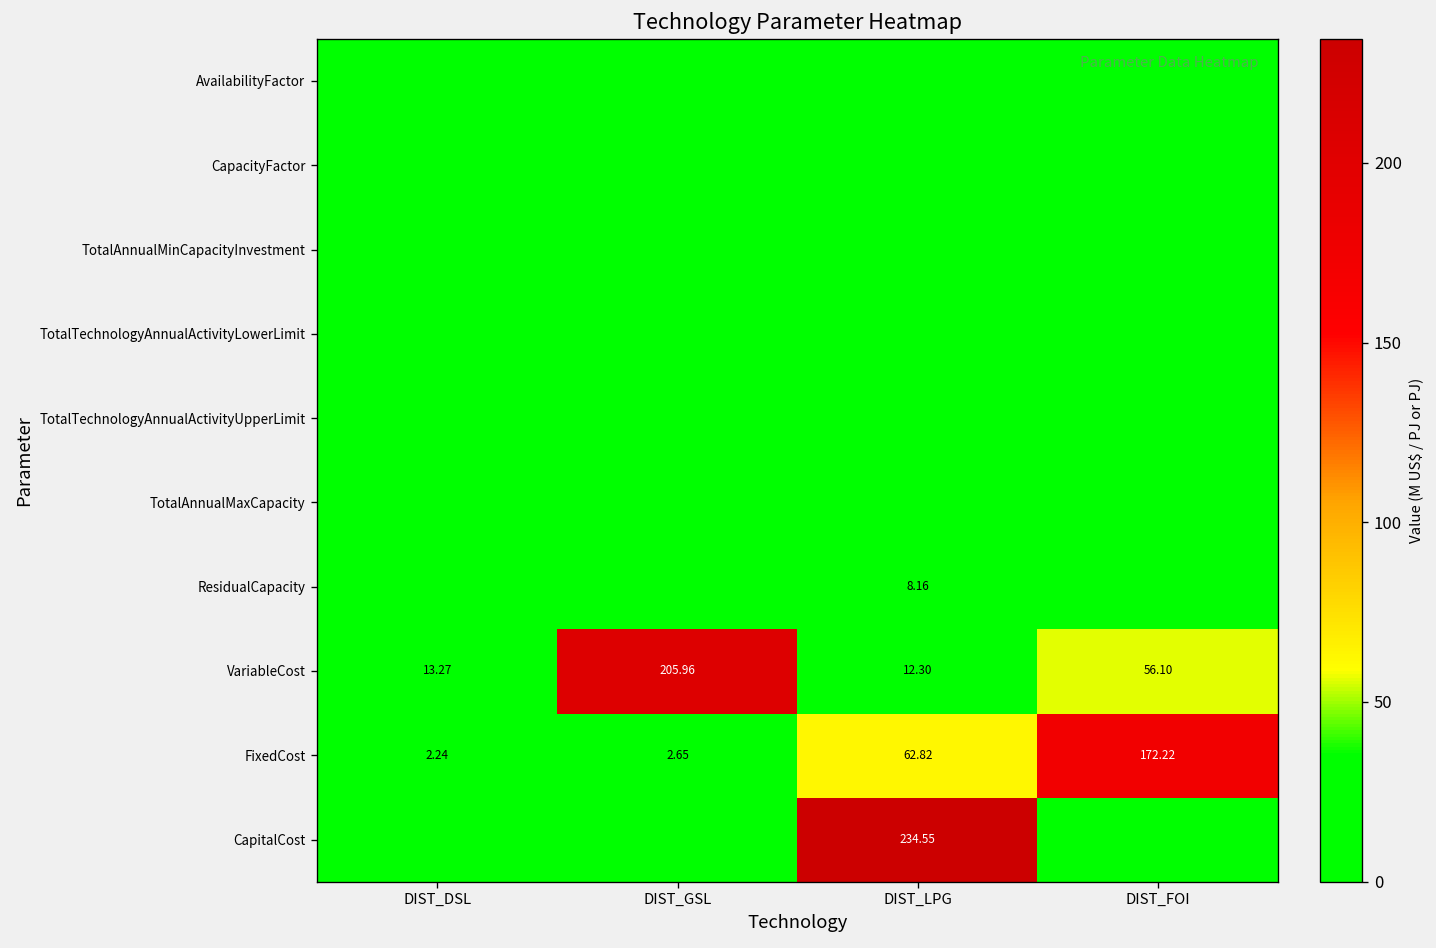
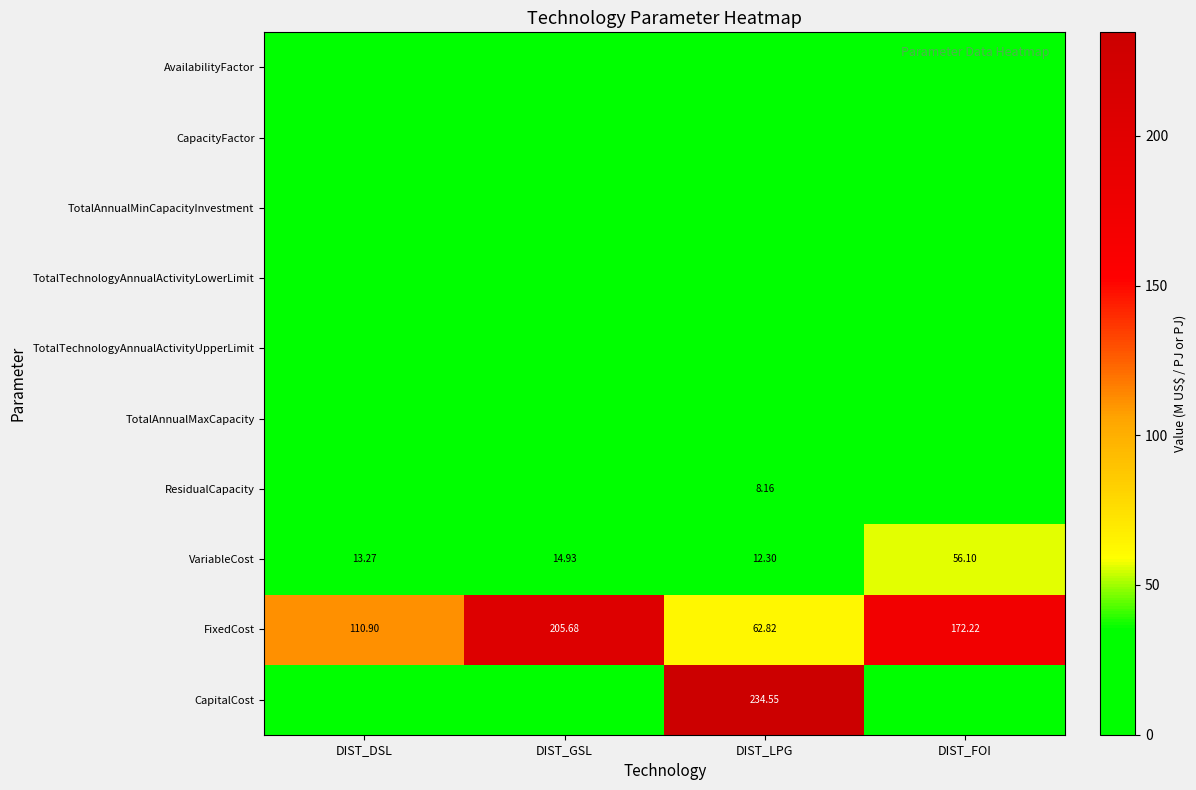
VariableCost, DIST_GSL: 205.96 -> 14.93
FixedCost, DIST_DSL: 2.24 -> 110.90
FixedCost, DIST_GSL: 2.65 -> 205.68
